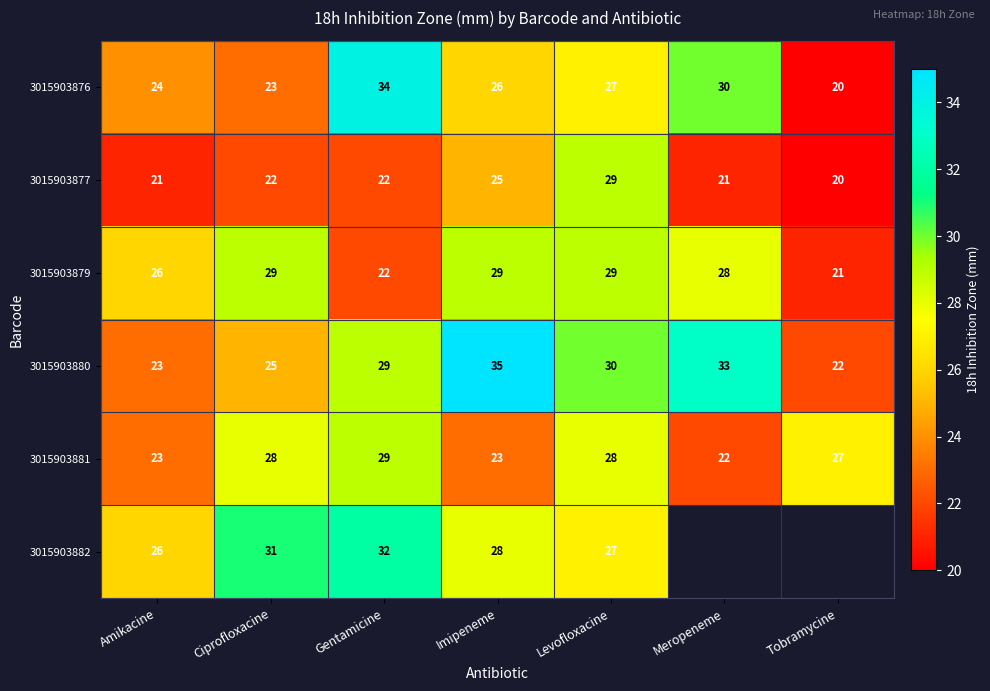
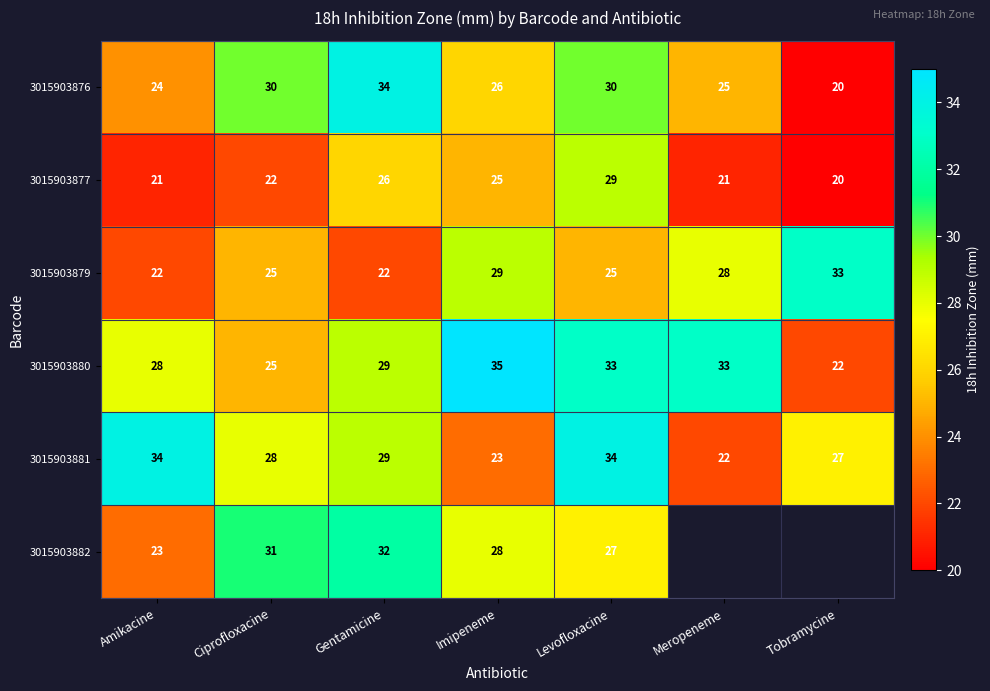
3015903876, Ciprofloxacine: 23 -> 30
3015903876, Levofloxacine: 27 -> 30
3015903876, Meropeneme: 30 -> 25
3015903877, Gentamicine: 22 -> 26
3015903879, Amikacine: 26 -> 22
3015903879, Ciprofloxacine: 29 -> 25
3015903879, Levofloxacine: 29 -> 25
3015903879, Tobramycine: 21 -> 33
3015903880, Amikacine: 23 -> 28
3015903880, Levofloxacine: 30 -> 33
3015903881, Amikacine: 23 -> 34
3015903881, Levofloxacine: 28 -> 34
3015903882, Amikacine: 26 -> 23
